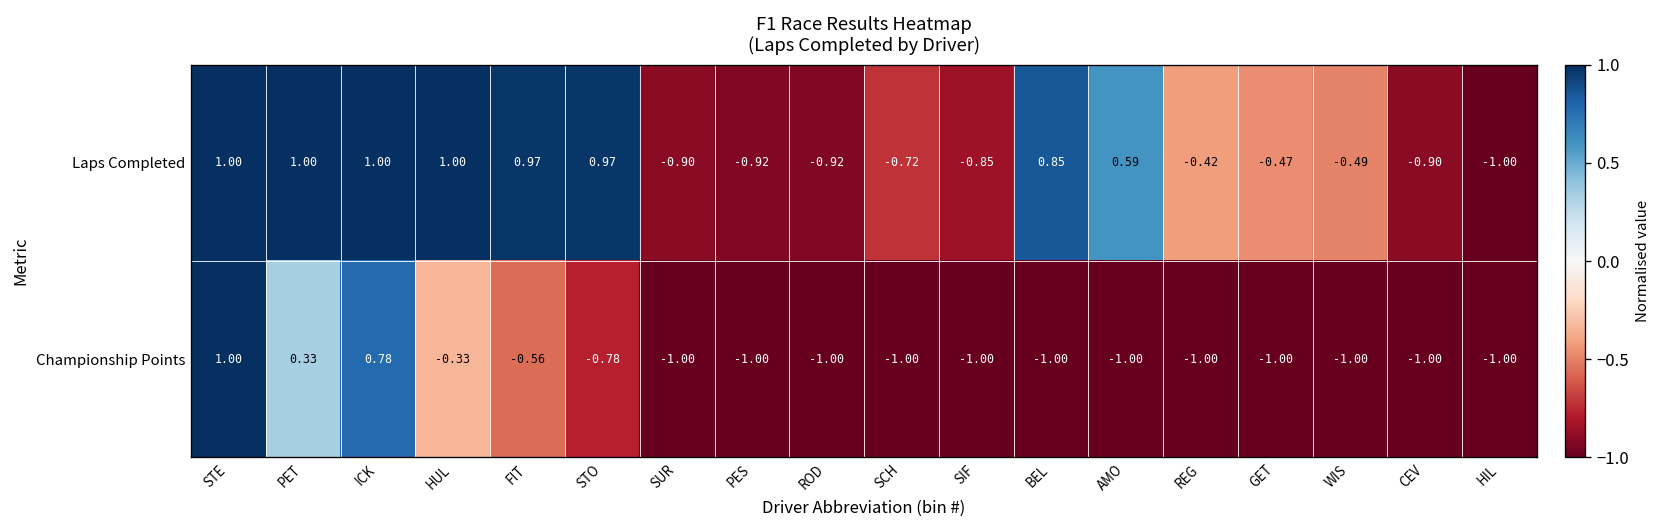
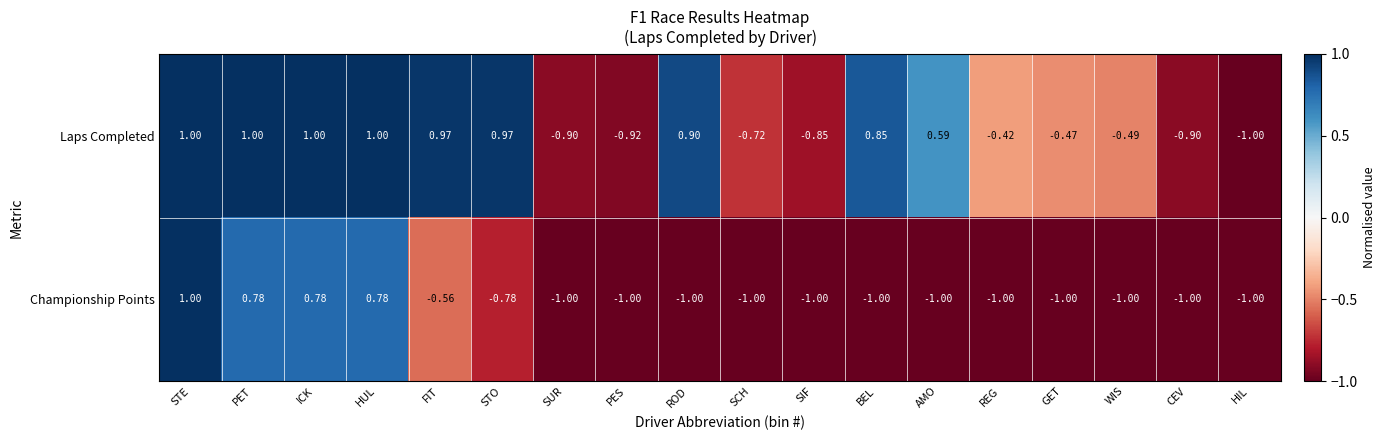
Laps Completed, ROD: -0.92 -> 0.90
Championship Points, PET: 0.33 -> 0.78
Championship Points, HUL: -0.33 -> 0.78
